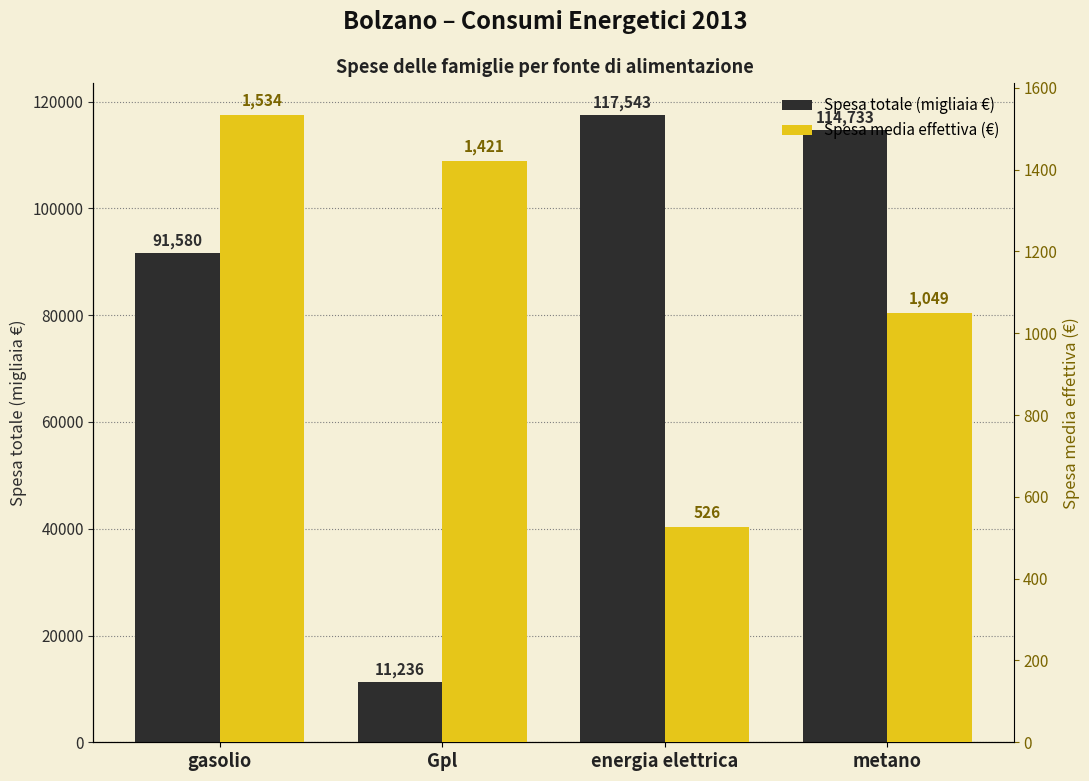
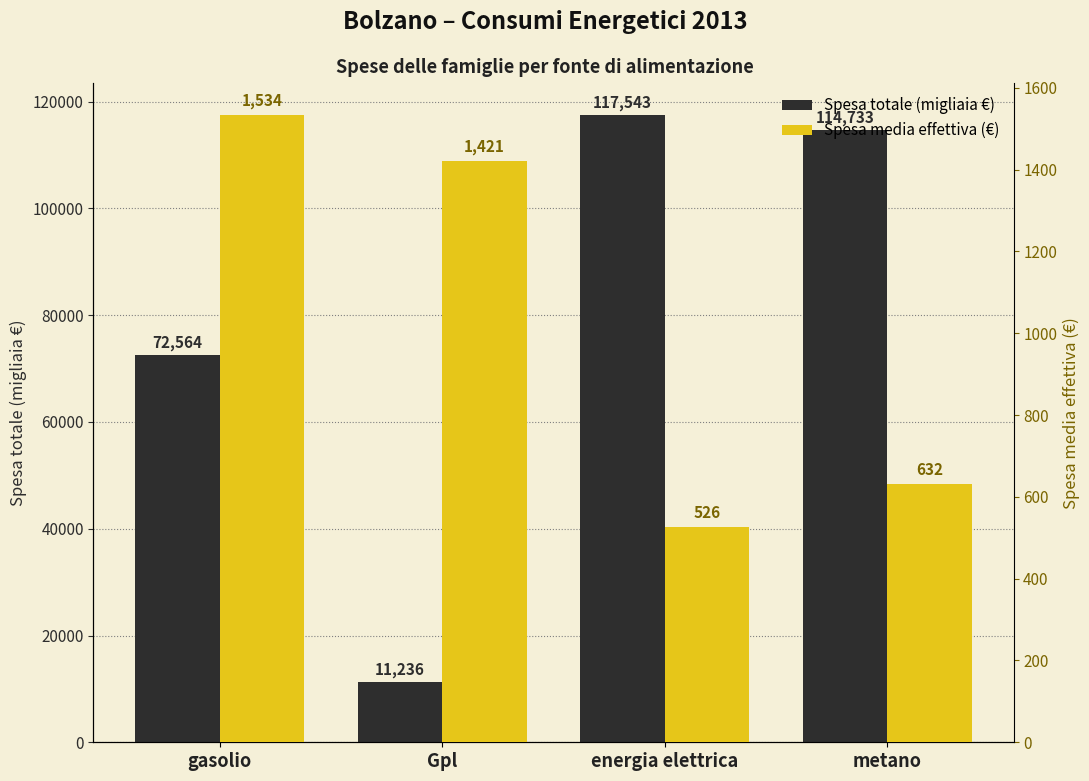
Spesa totale (migliaia €), gasolio: 91,580 -> 72,564
Spesa media effettiva (€), metano: 1,049 -> 632
